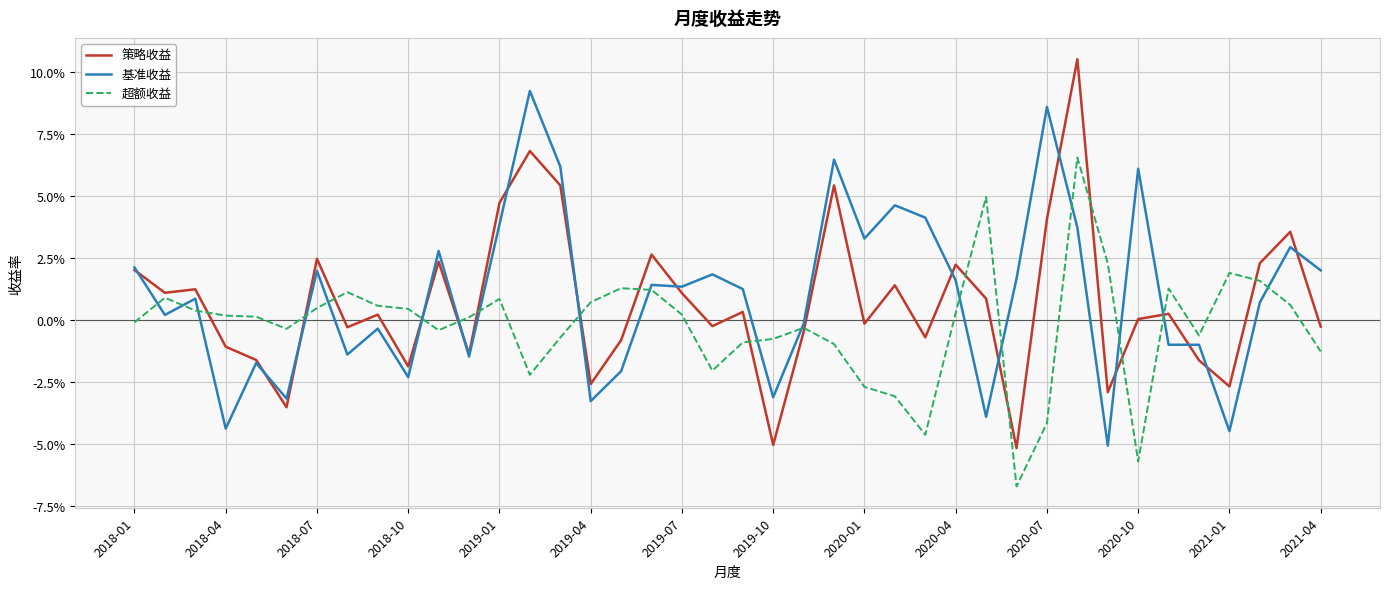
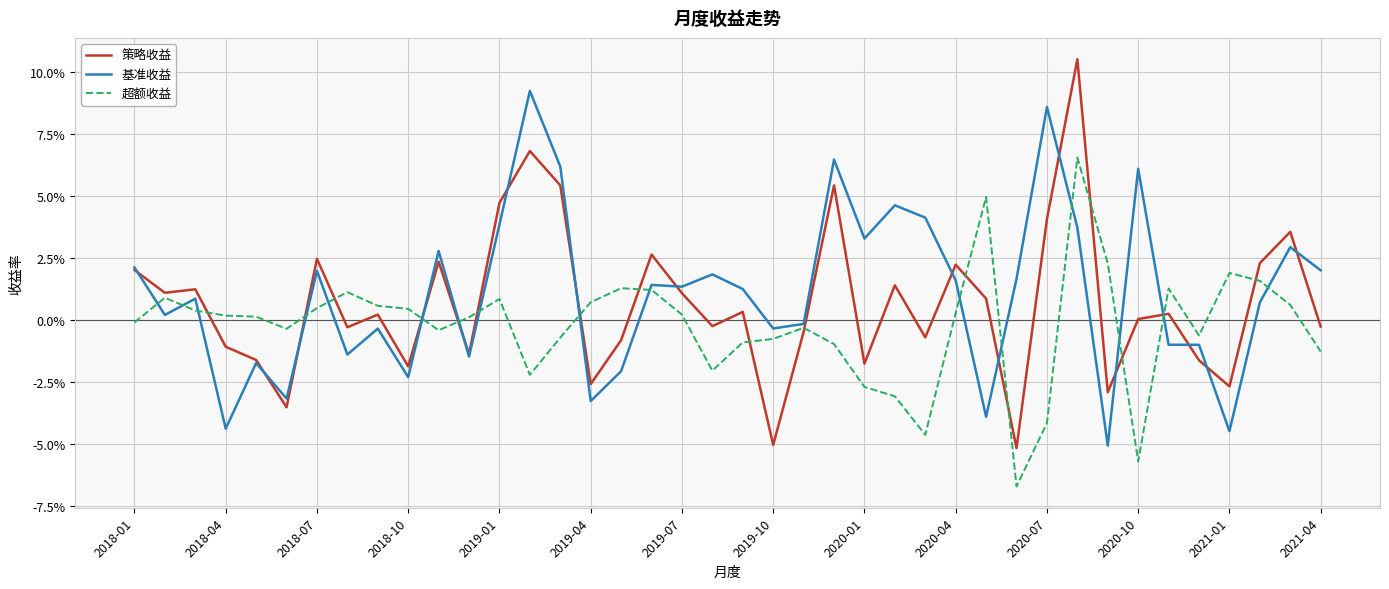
基准收益, 2019-10: -3.1% -> -0.3%
策略收益, 2020-01: -0.2% -> -1.8%
